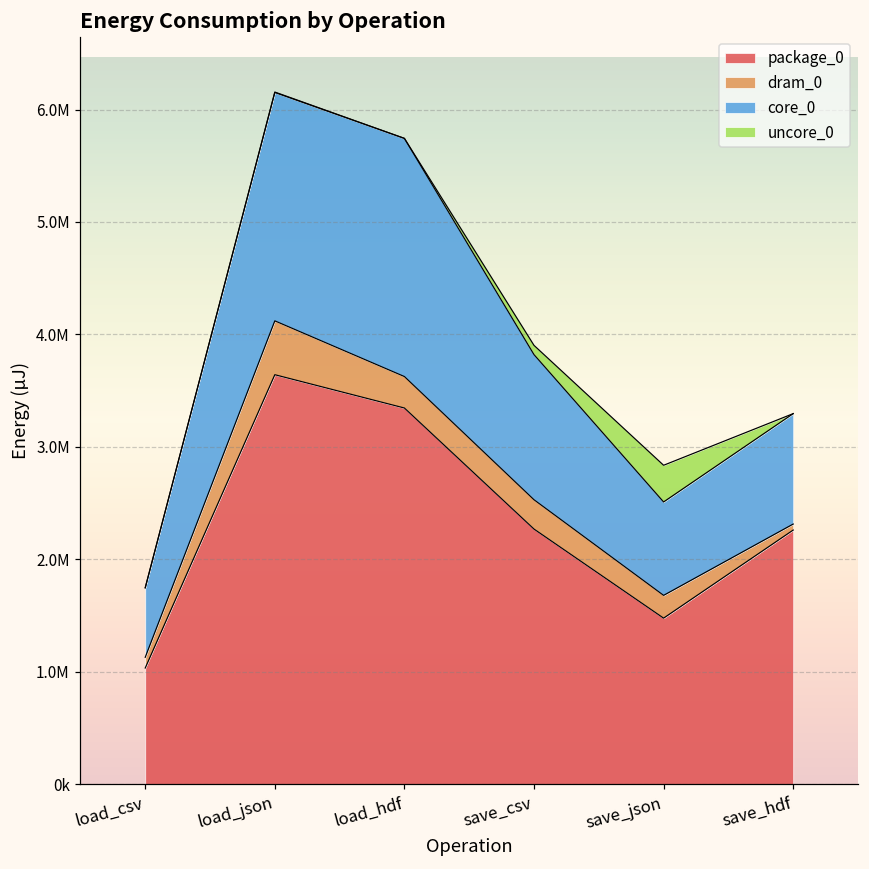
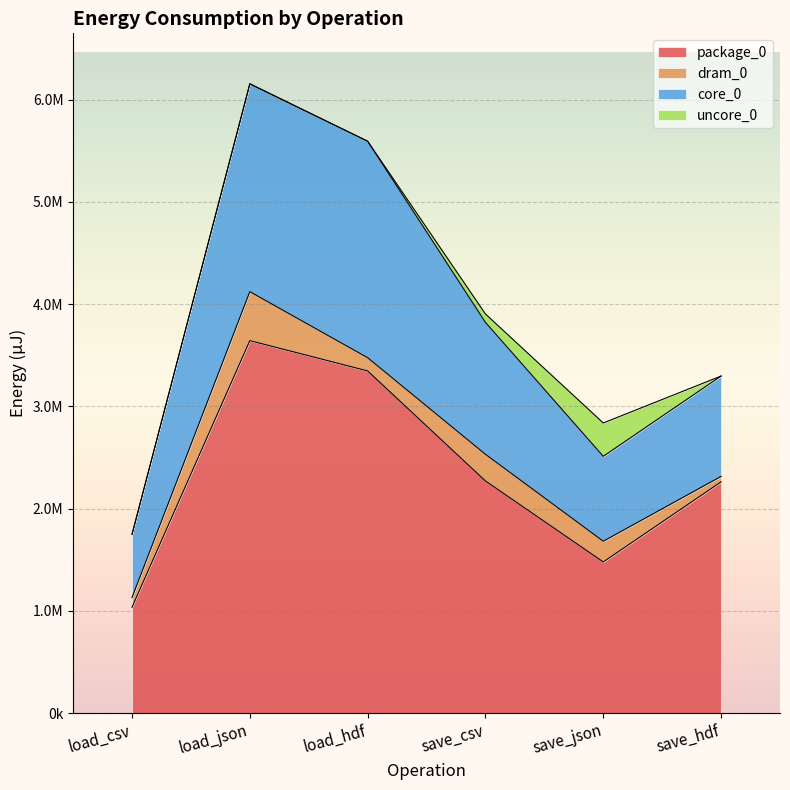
dram_0, load_hdf: 280000 -> 130000
